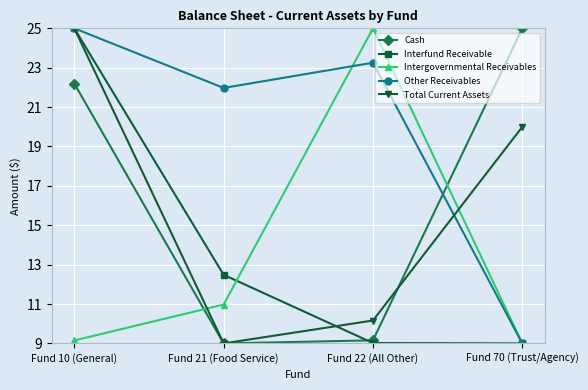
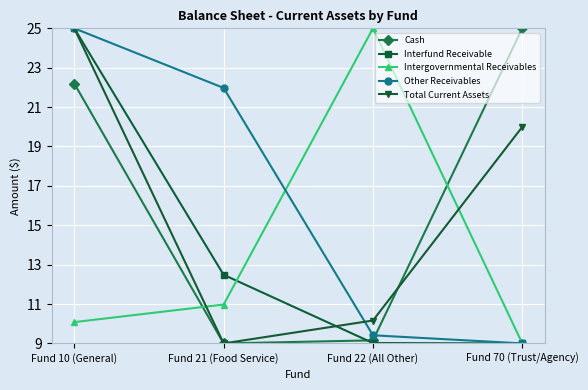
Intergovernmental Receivables, Fund 10 (General): 9.2 -> 10.1
Other Receivables, Fund 22 (All Other): 23.3 -> 9.4
